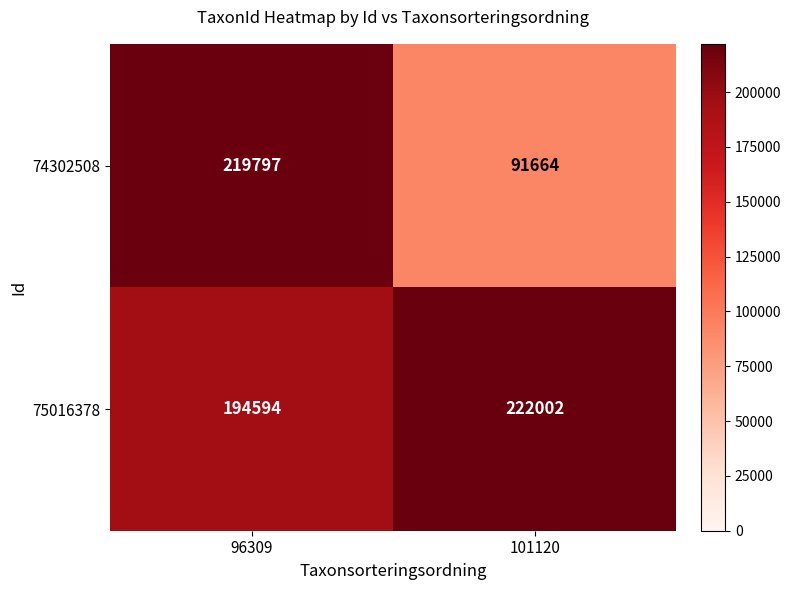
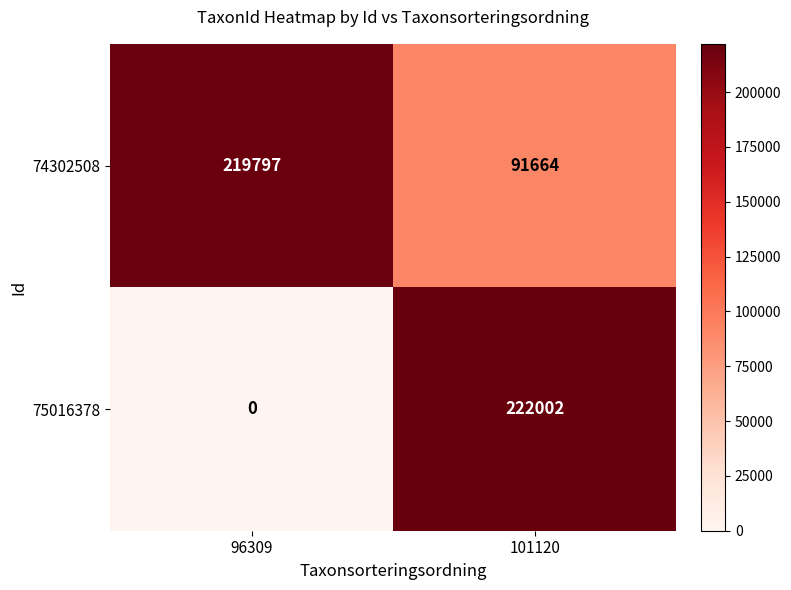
75016378, 96309: 194594 -> 0
